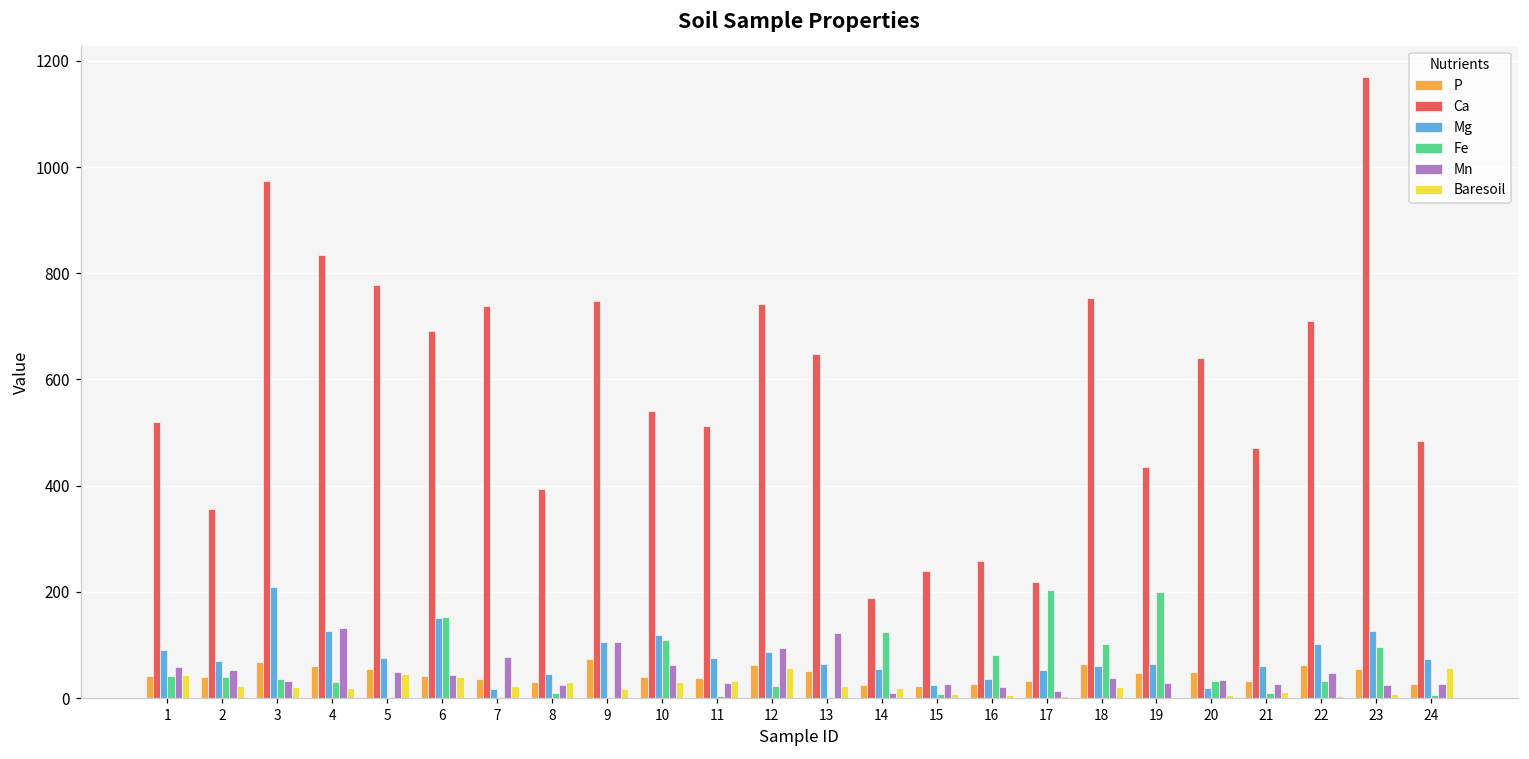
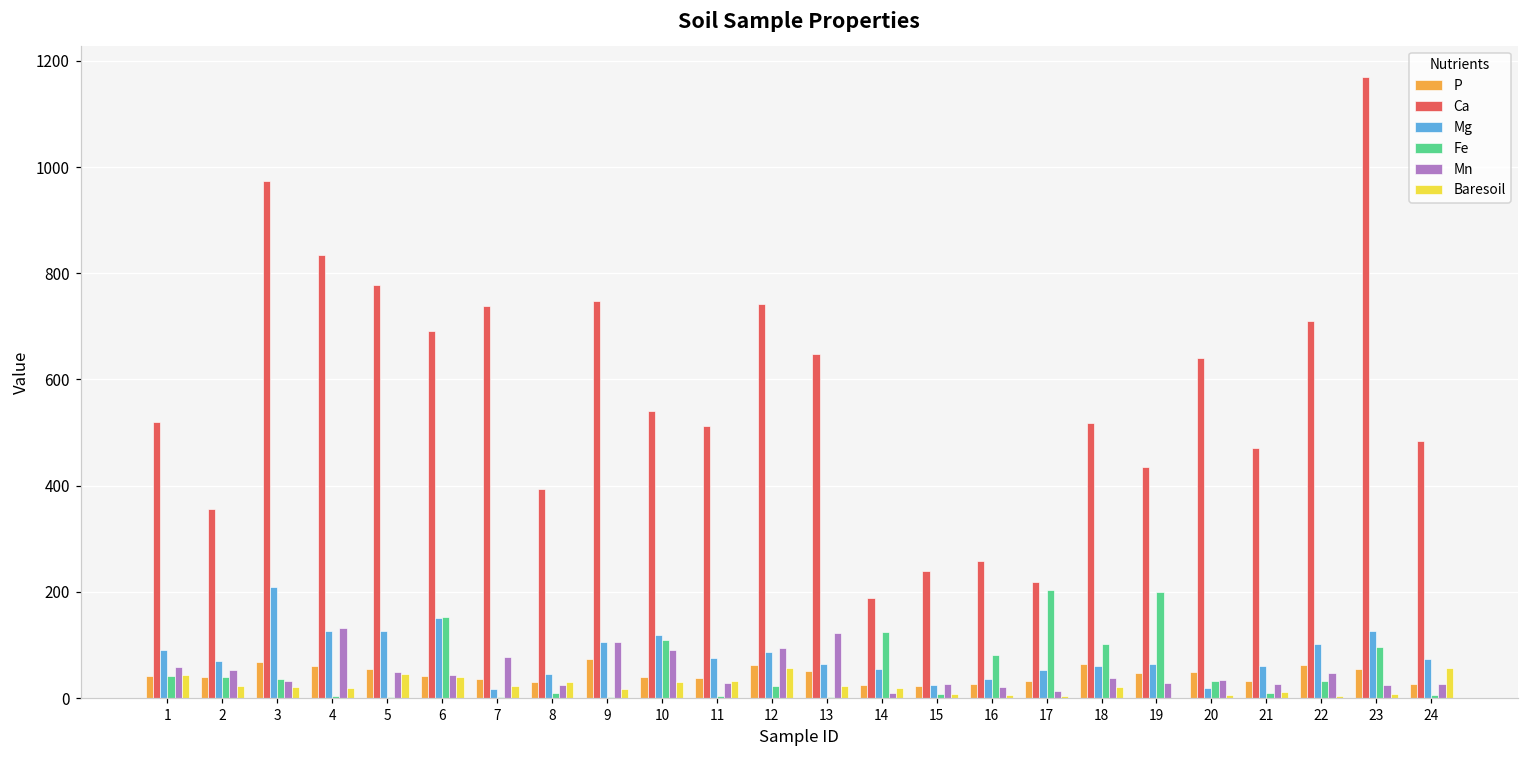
Fe, 4: 30 -> 0
Mg, 5: 80 -> 130
Mn, 10: 60 -> 90
Ca, 18: 750 -> 520
